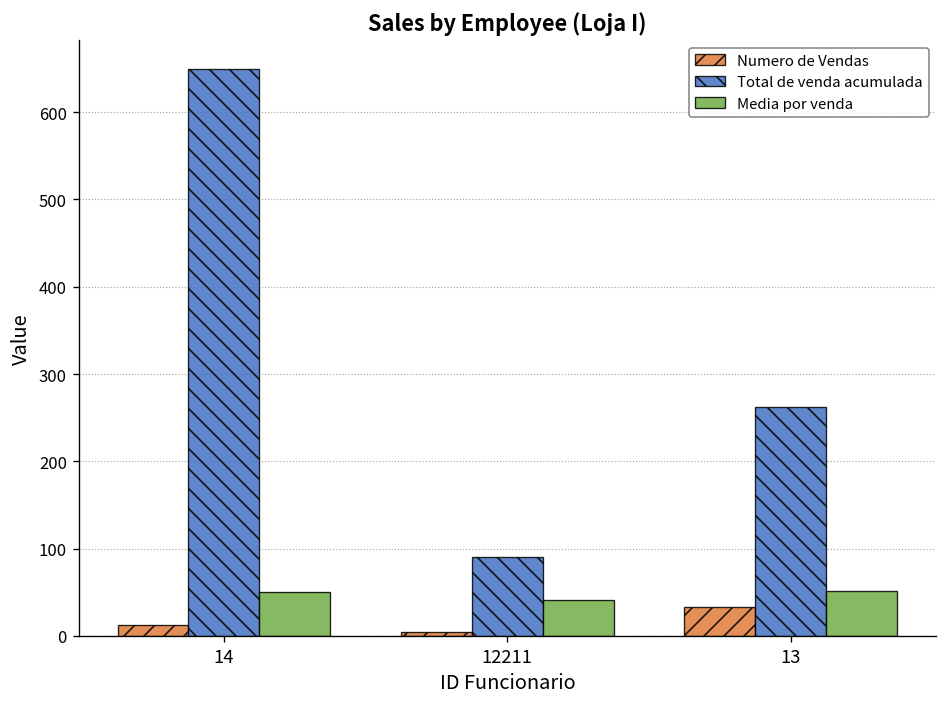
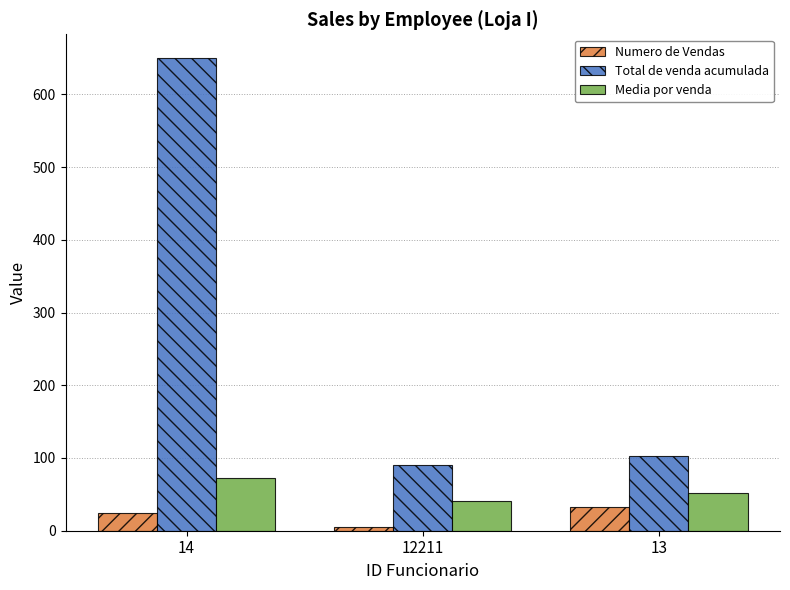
Numero de Vendas, 14: 10 -> 30
Media por venda, 14: 50 -> 70
Total de venda acumulada, 13: 260 -> 100
